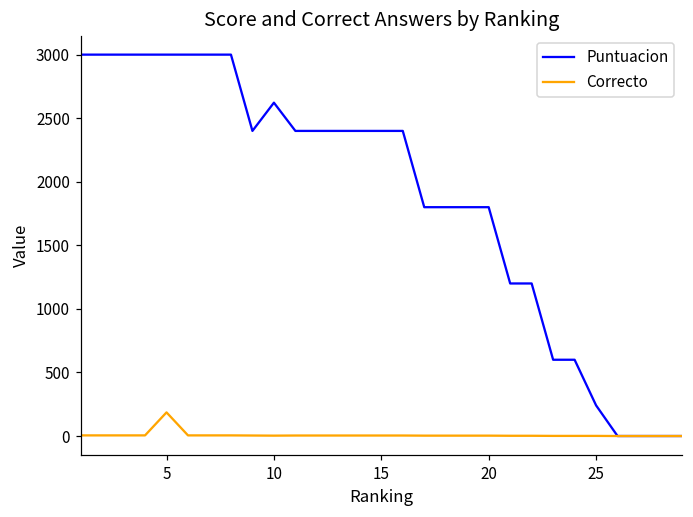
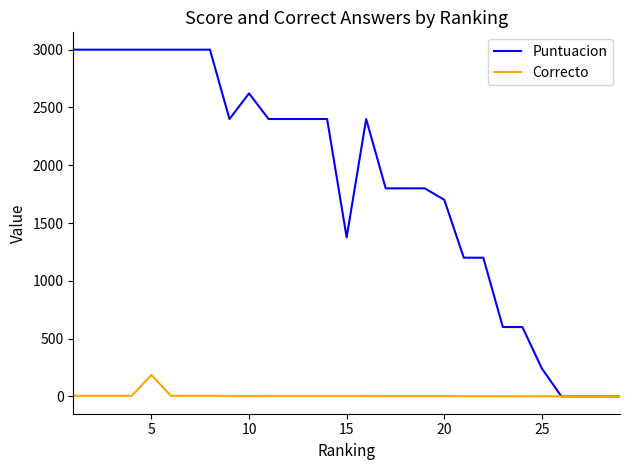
Puntuacion, 15: 2400 -> 1380
Puntuacion, 20: 1800 -> 1700
